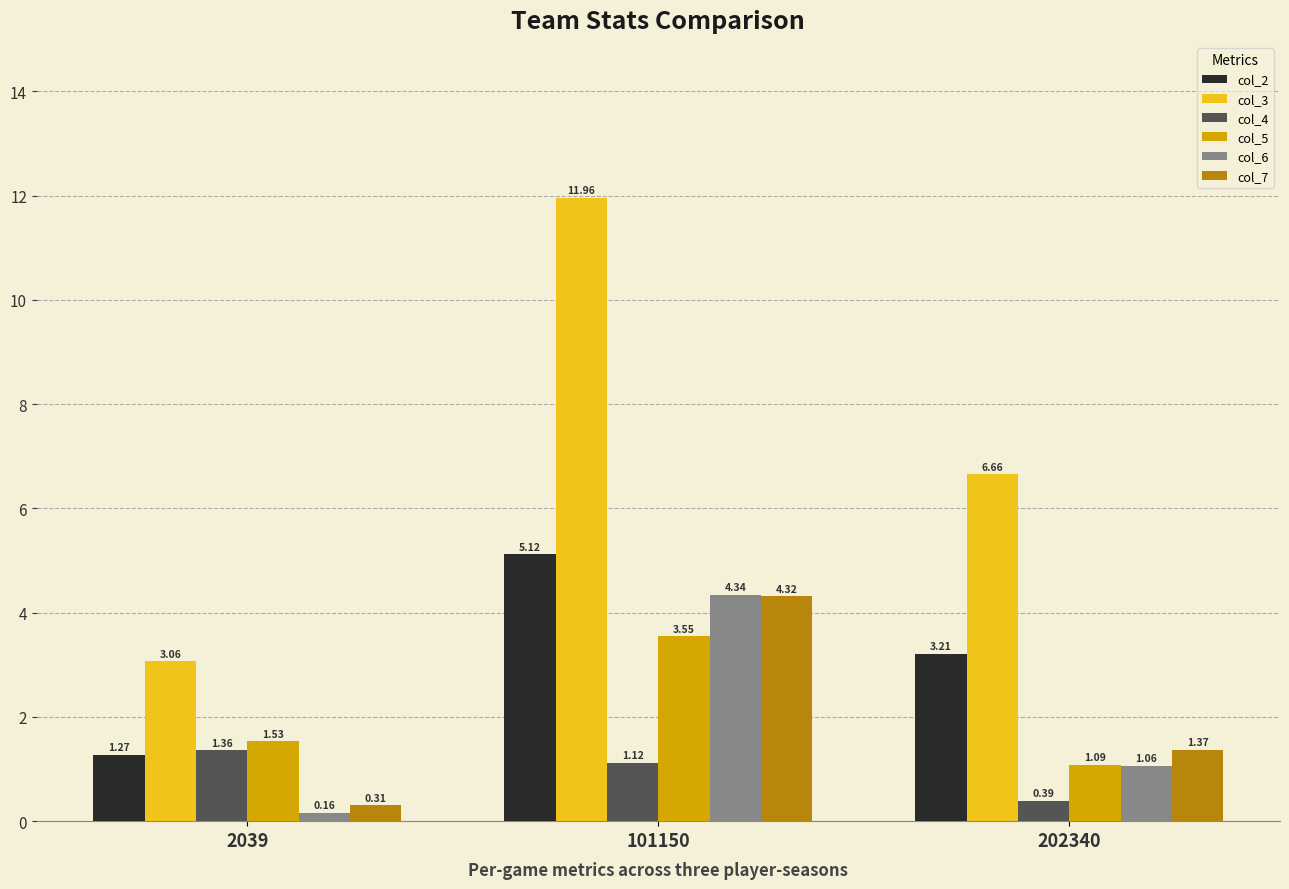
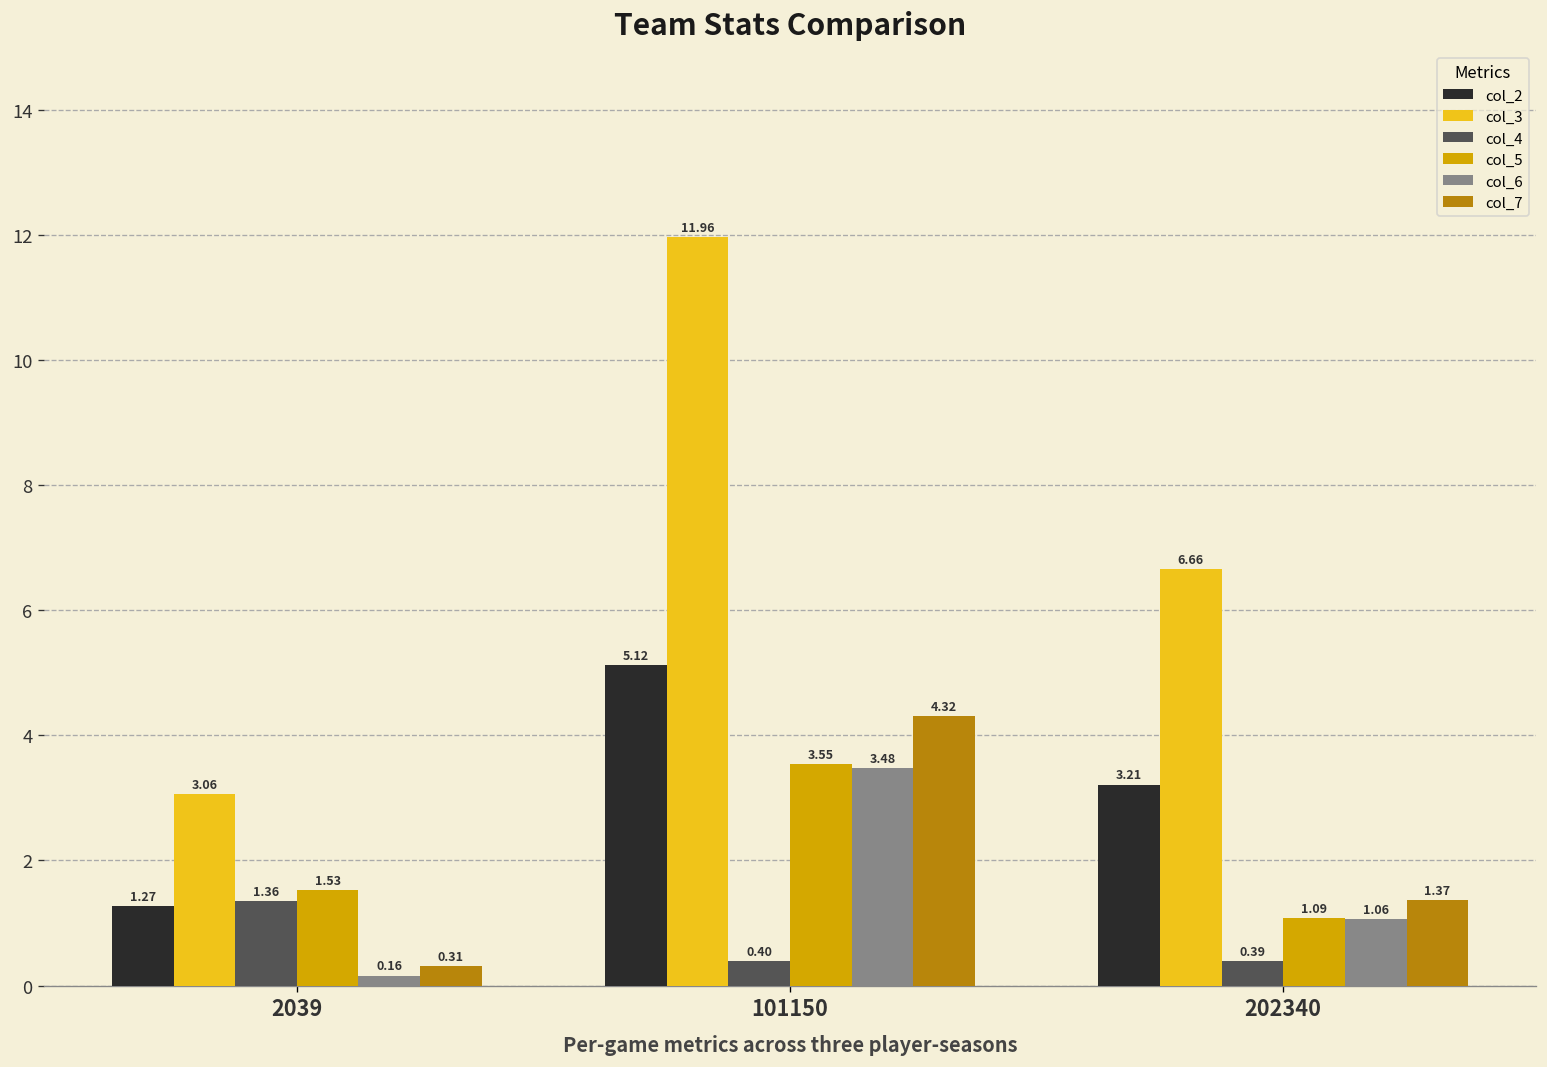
col_4, 101150: 1.12 -> 0.40
col_6, 101150: 4.34 -> 3.48
